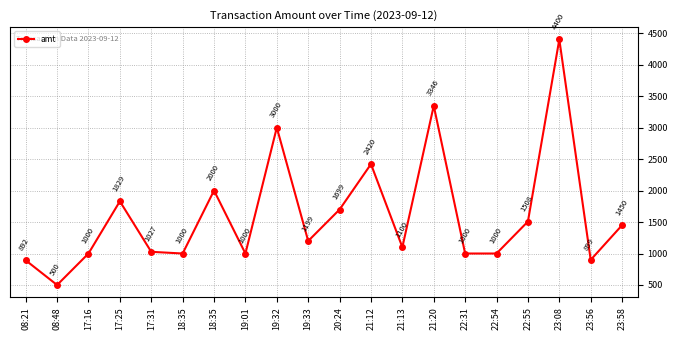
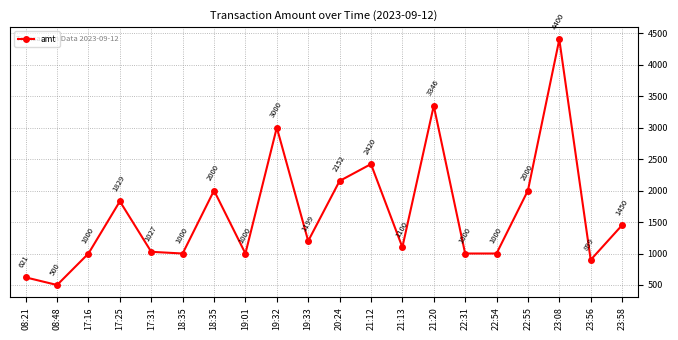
08:21: 892 -> 621
20:24: 1699 -> 2152
22:55: 1508 -> 2000
